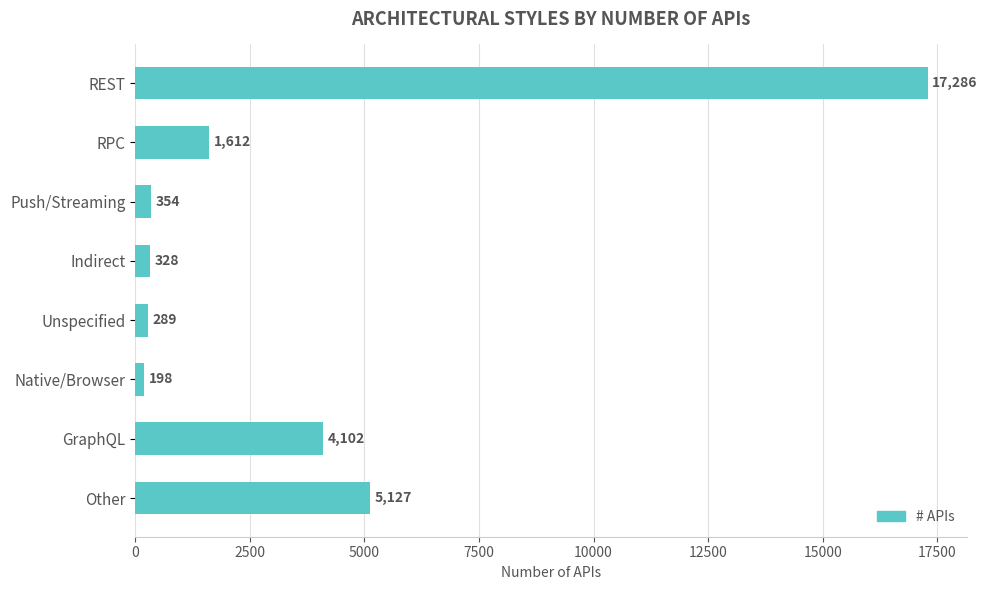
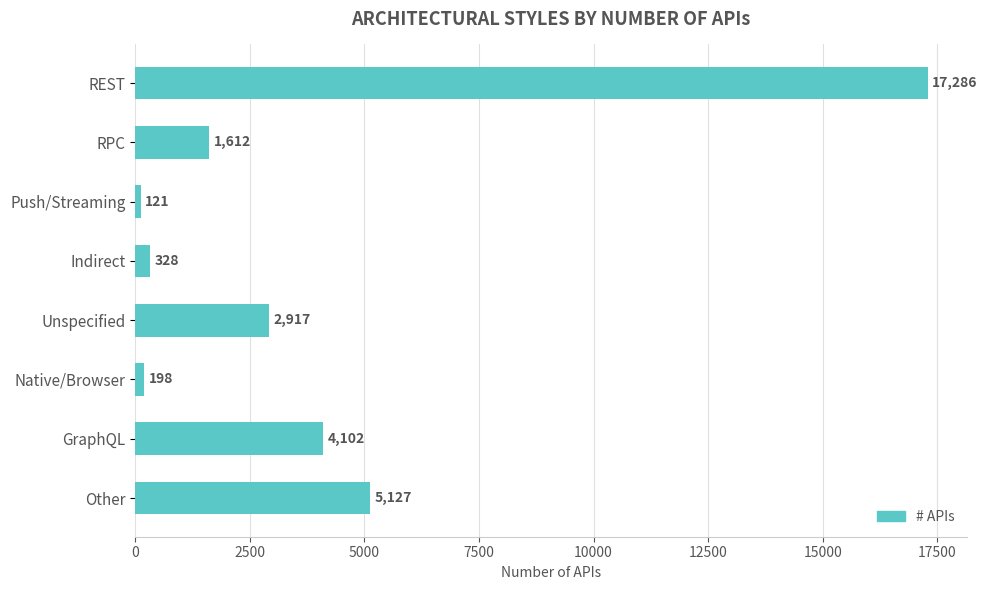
Push/Streaming: 354 -> 121
Unspecified: 289 -> 2,917
